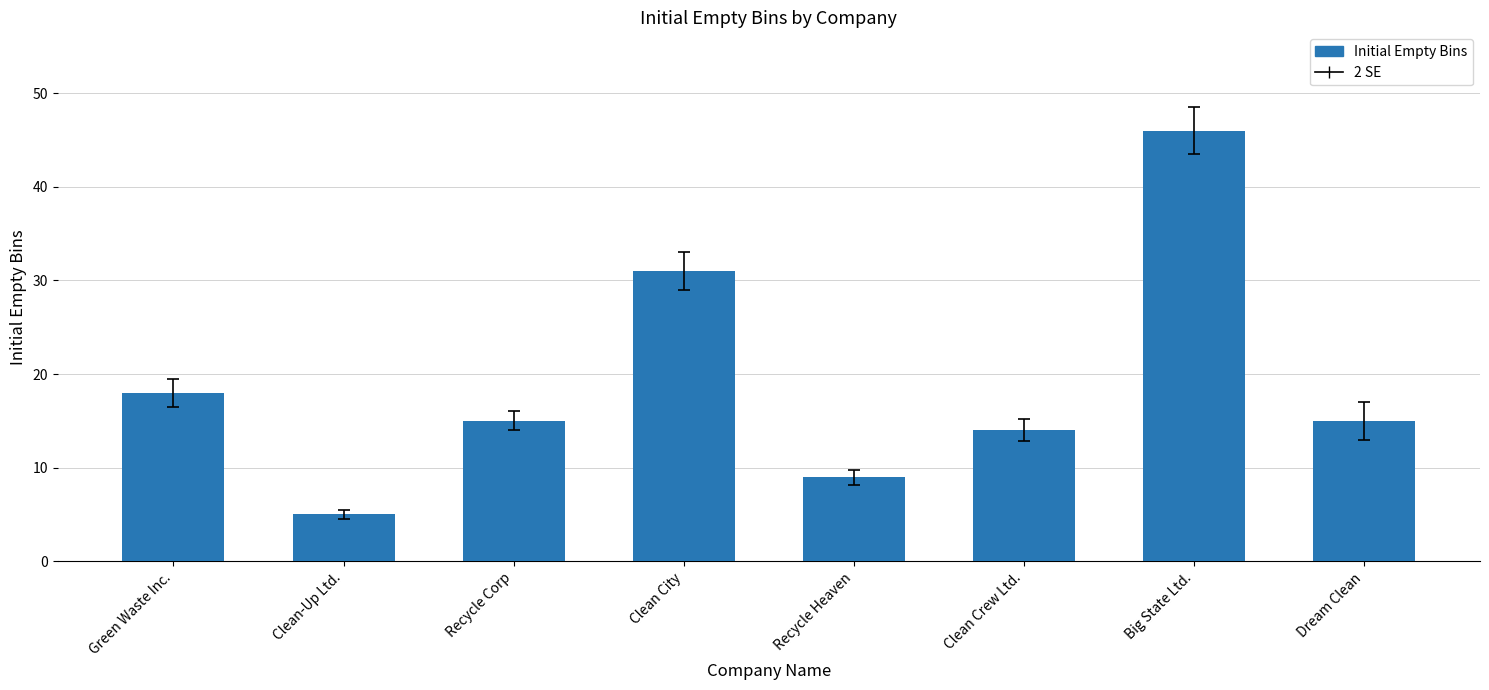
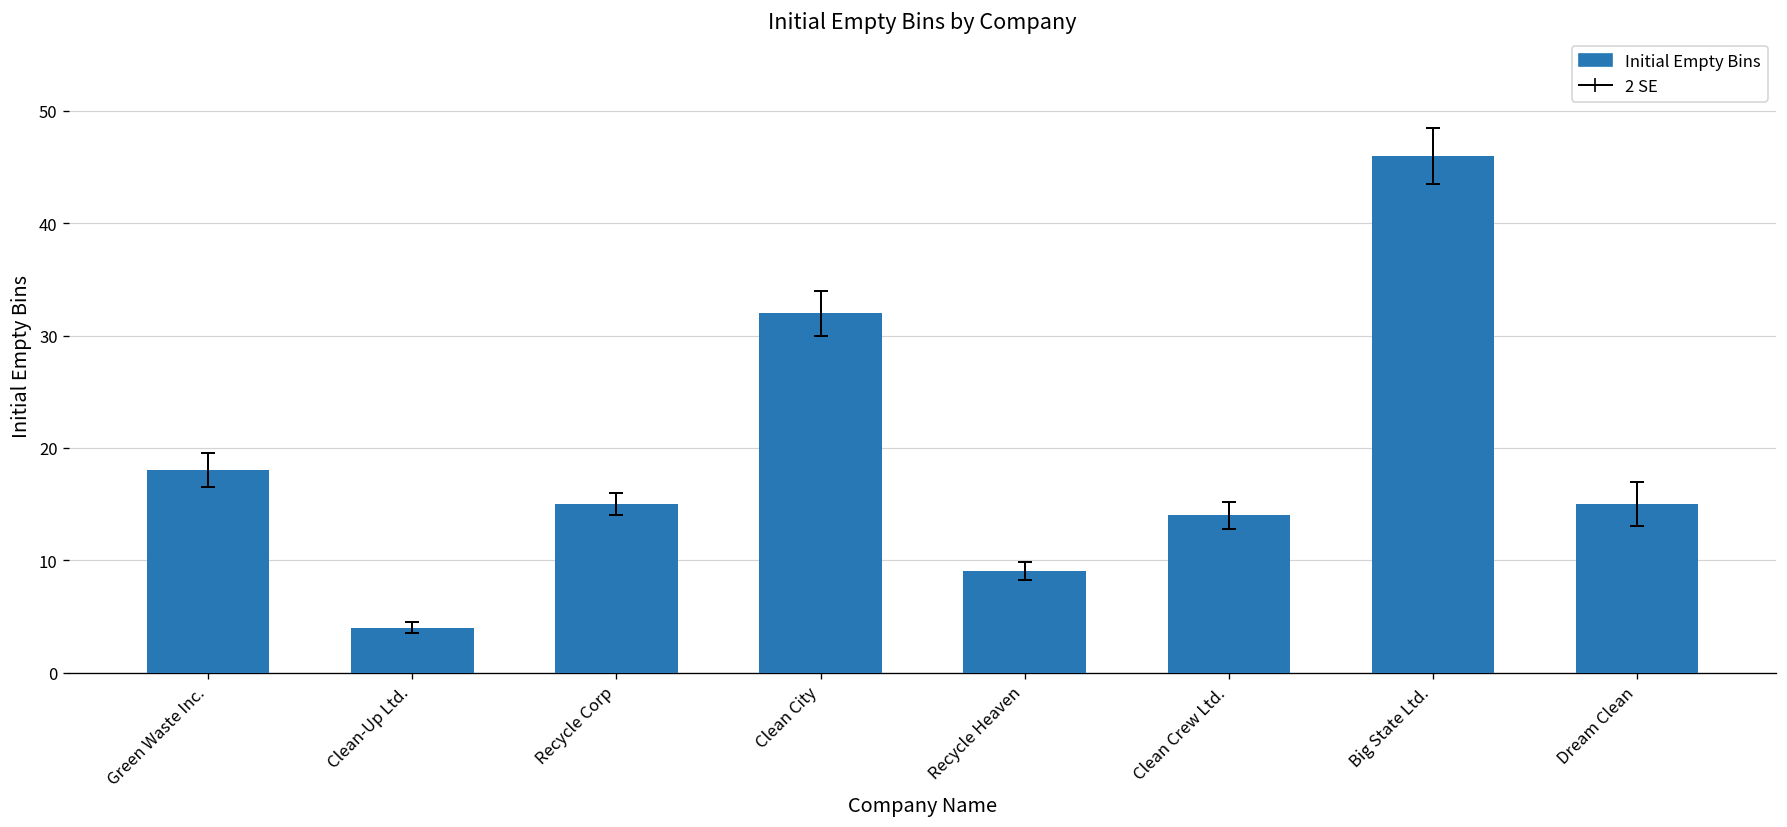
Initial Empty Bins, Clean-Up Ltd.: 5 -> 4
Initial Empty Bins, Clean City: 31 -> 32
